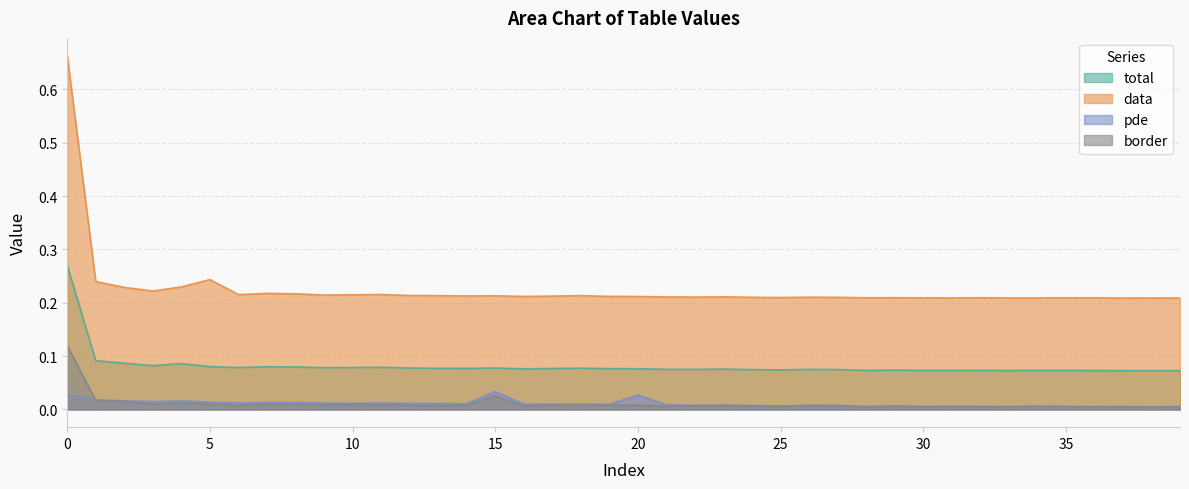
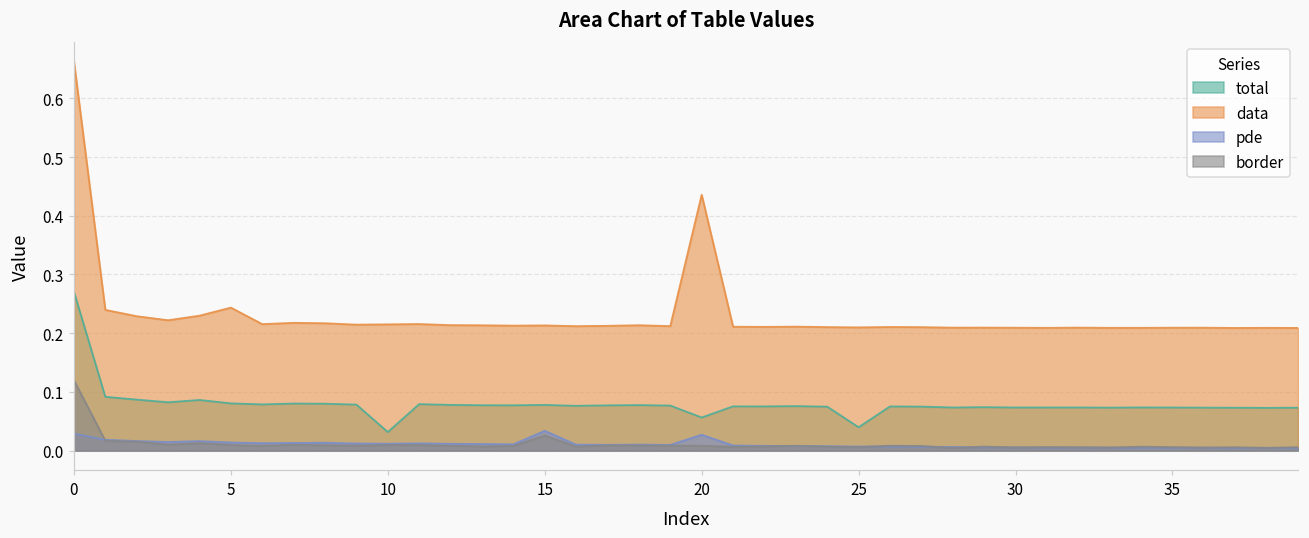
total, 10: 0.08 -> 0.03
total, 20: 0.08 -> 0.06
data, 20: 0.21 -> 0.44
total, 25: 0.07 -> 0.04
